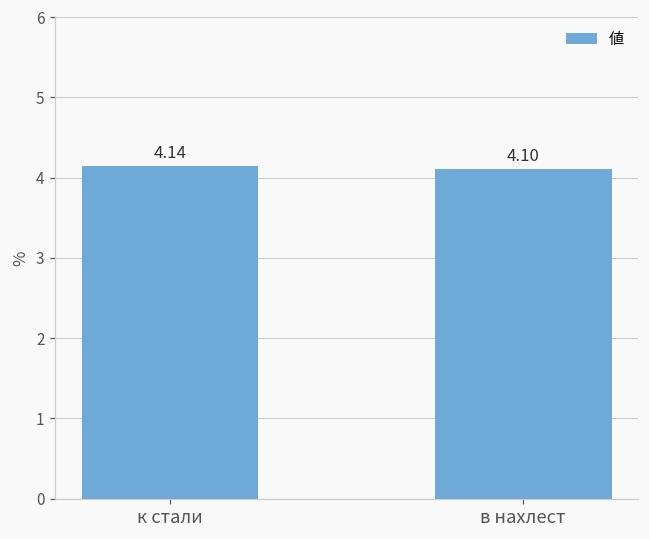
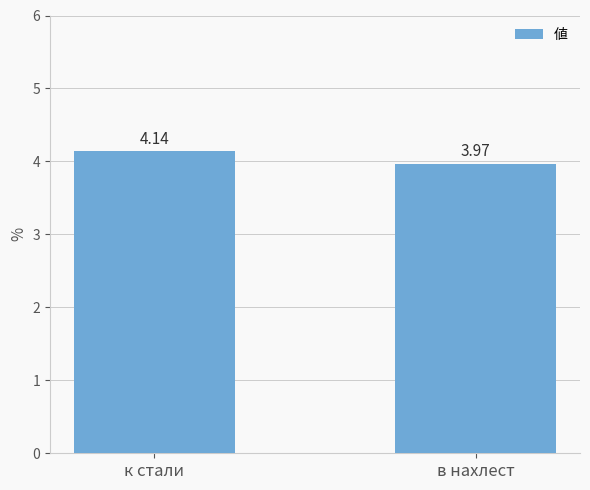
в нахлест: 4.10 -> 3.97
